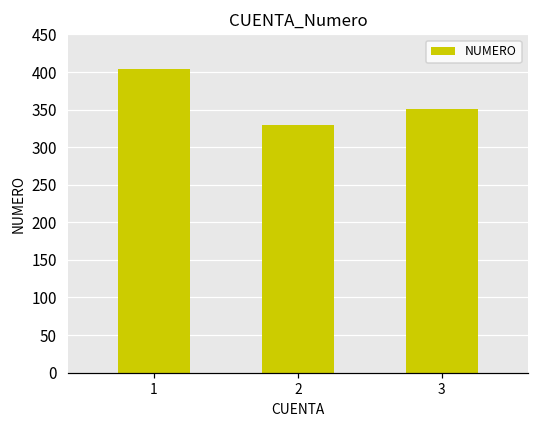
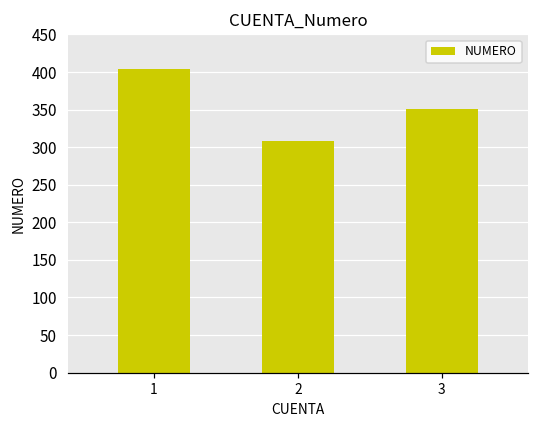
2: 330 -> 310
